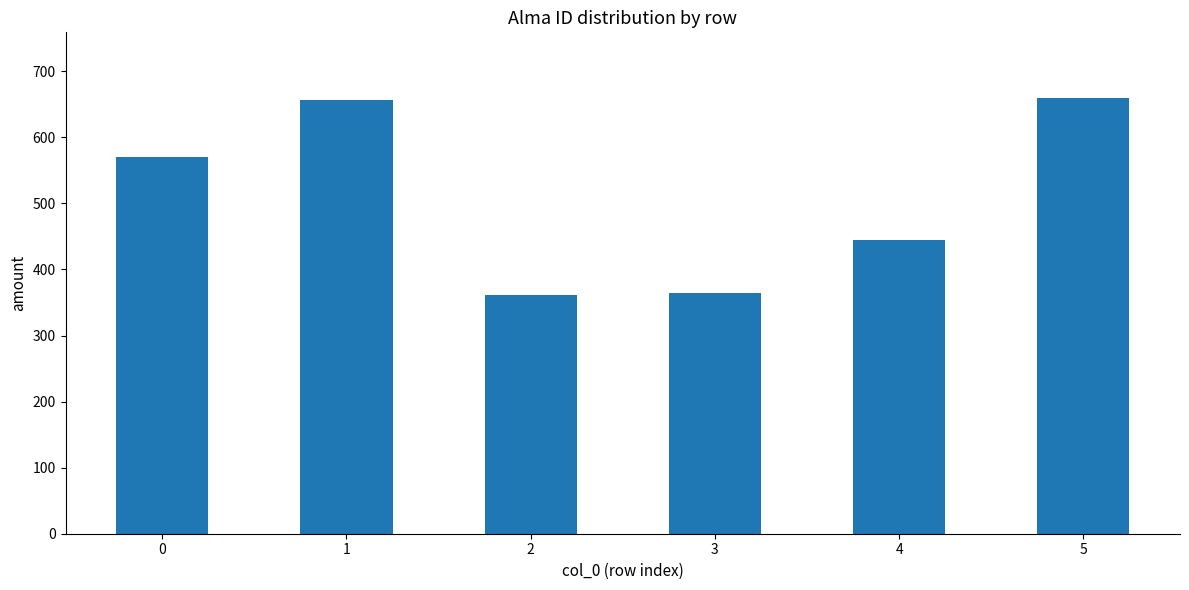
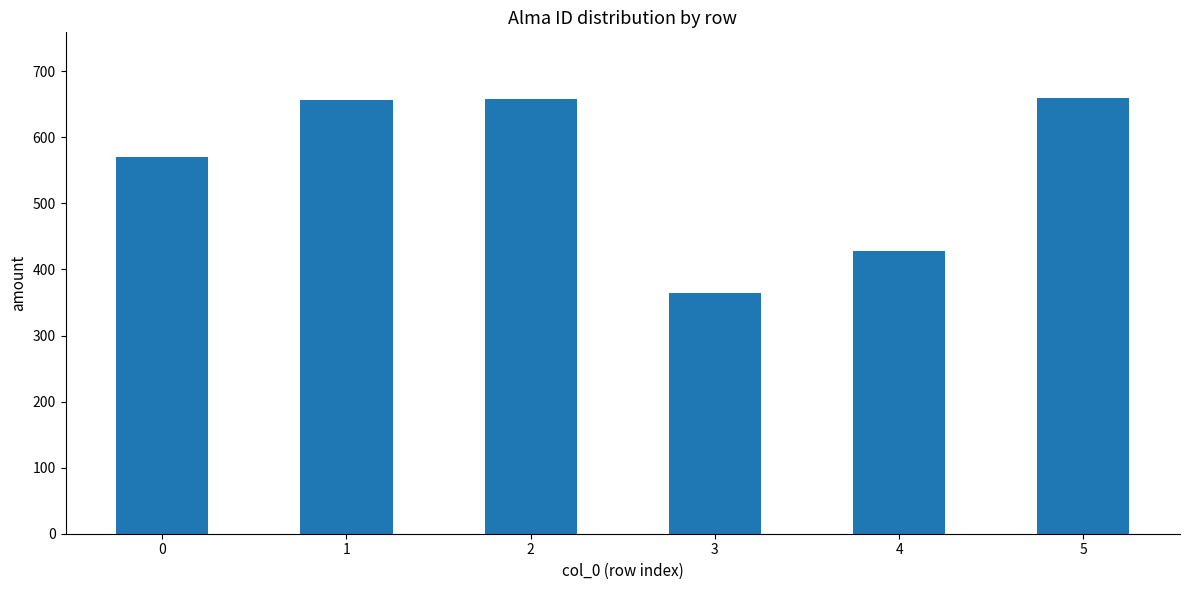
2: 360 -> 660
4: 440 -> 430
